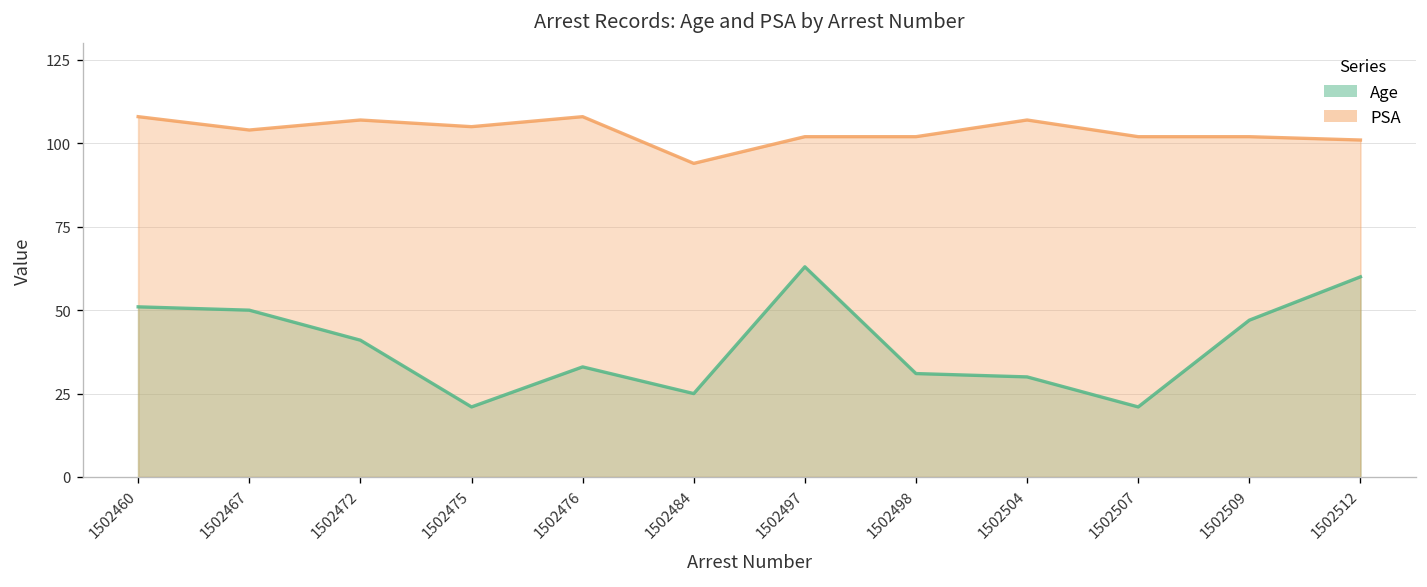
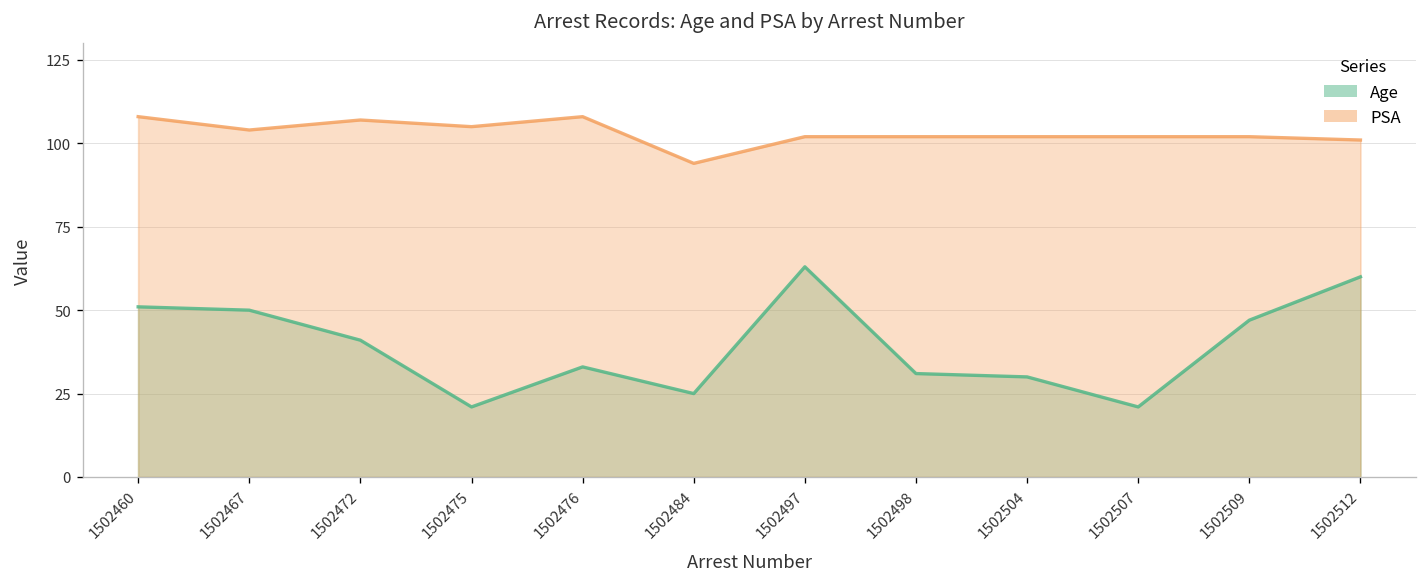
PSA, 1502504: 107 -> 102
